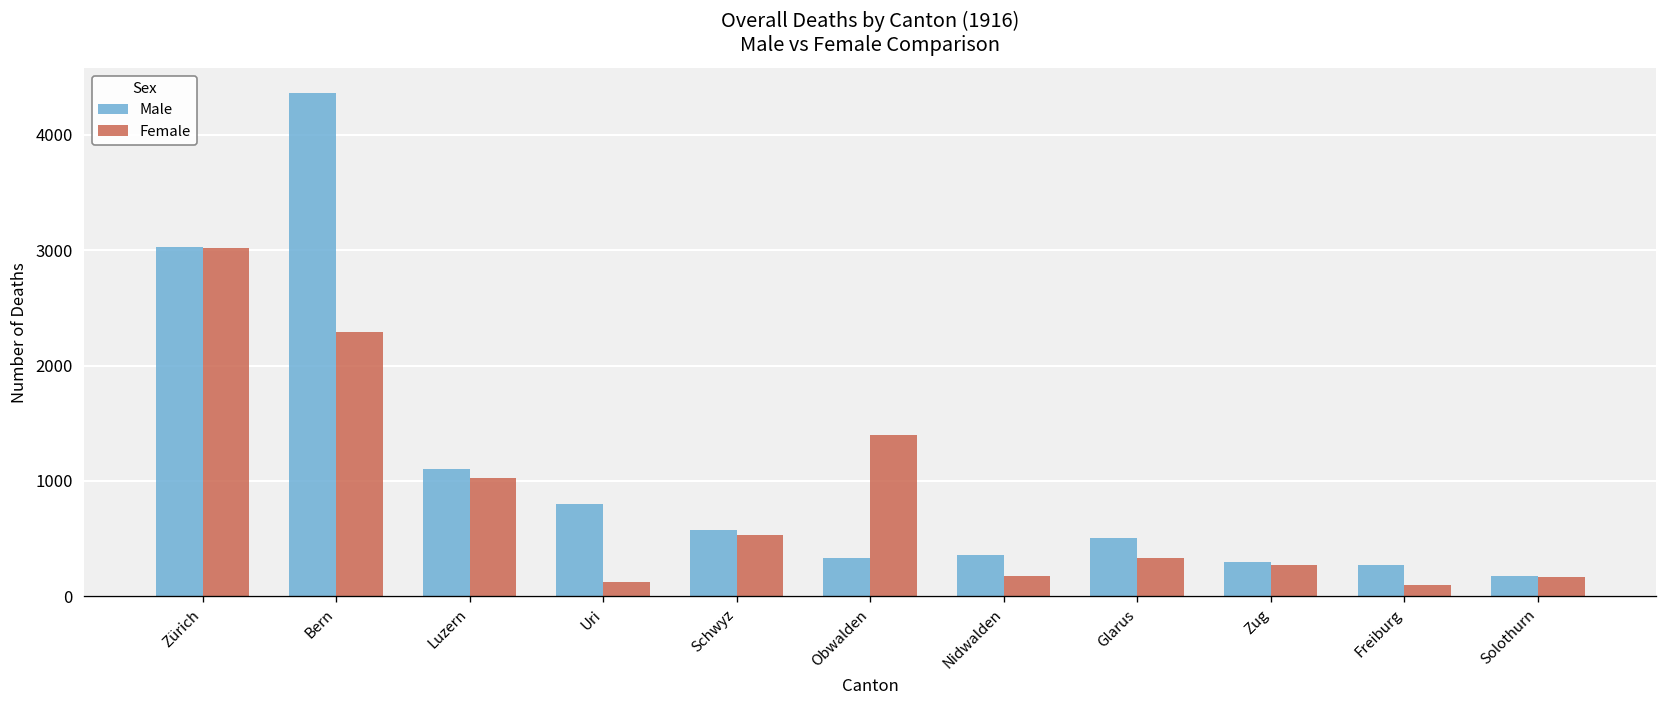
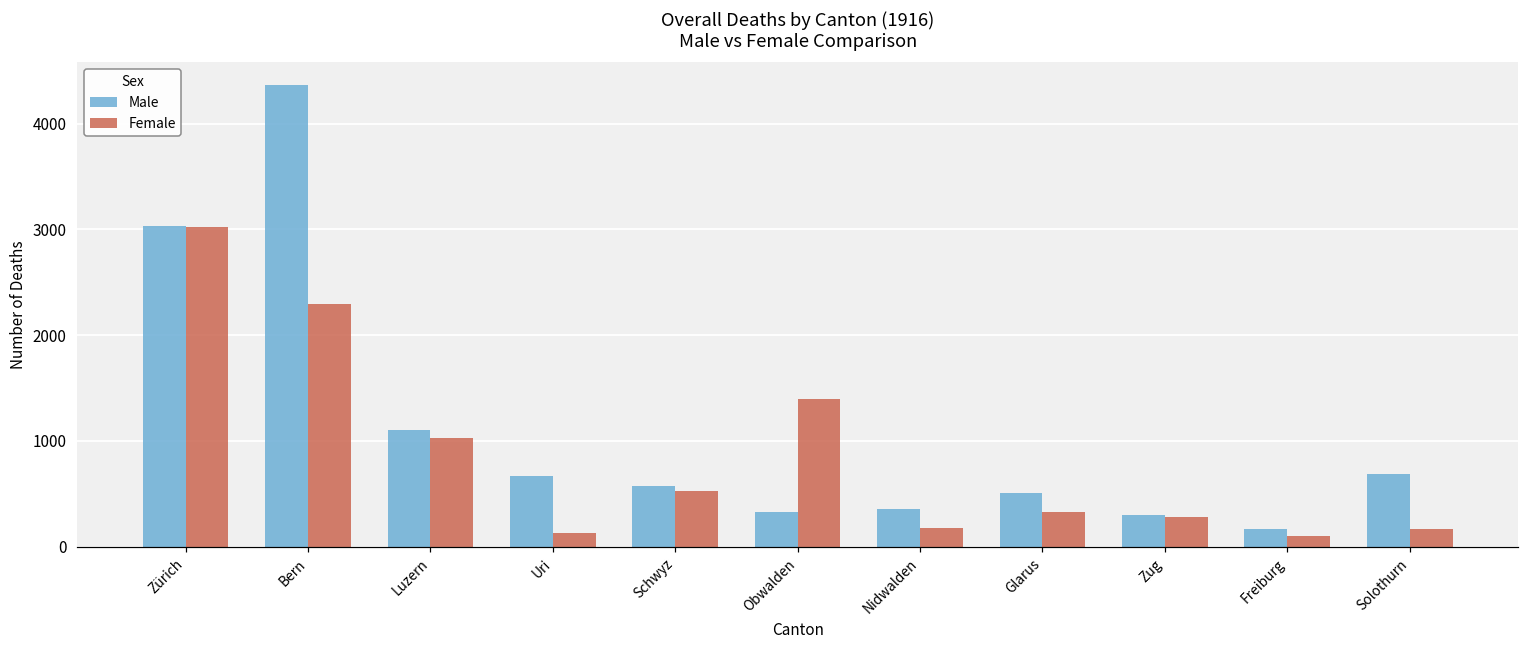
Male, Uri: 800 -> 700
Male, Freiburg: 300 -> 200
Male, Solothurn: 200 -> 700
